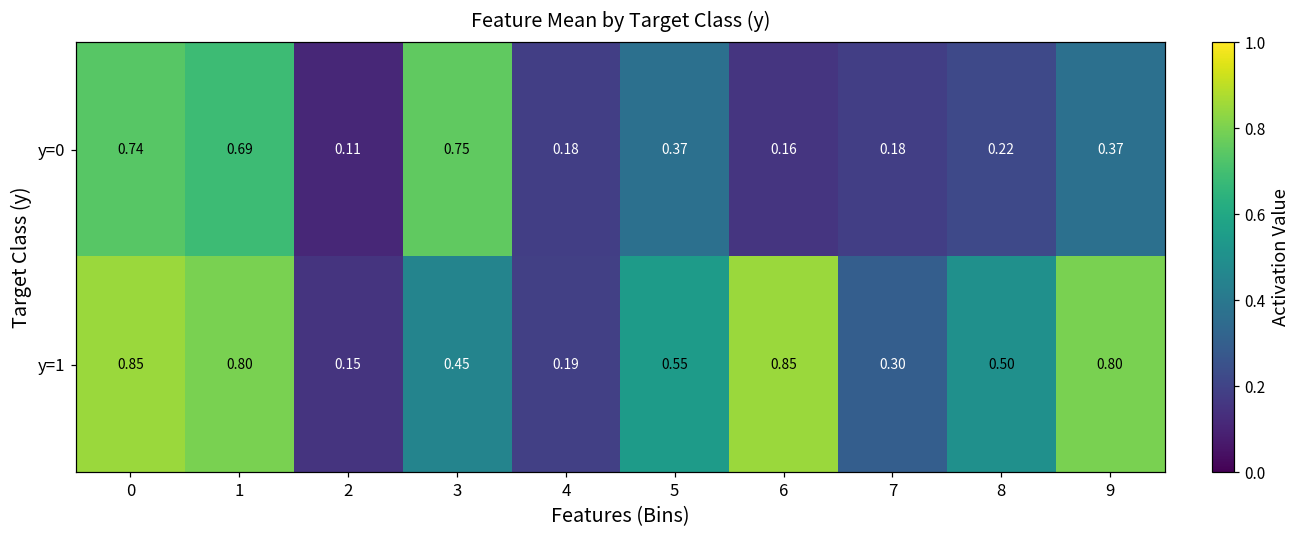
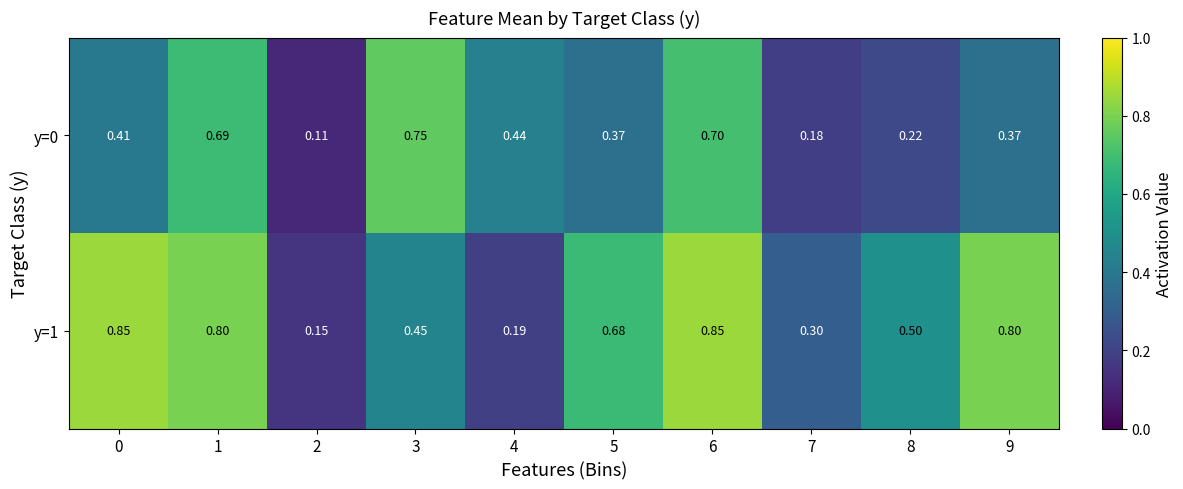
y=0, 0: 0.74 -> 0.41
y=0, 4: 0.18 -> 0.44
y=0, 6: 0.16 -> 0.70
y=1, 5: 0.55 -> 0.68
